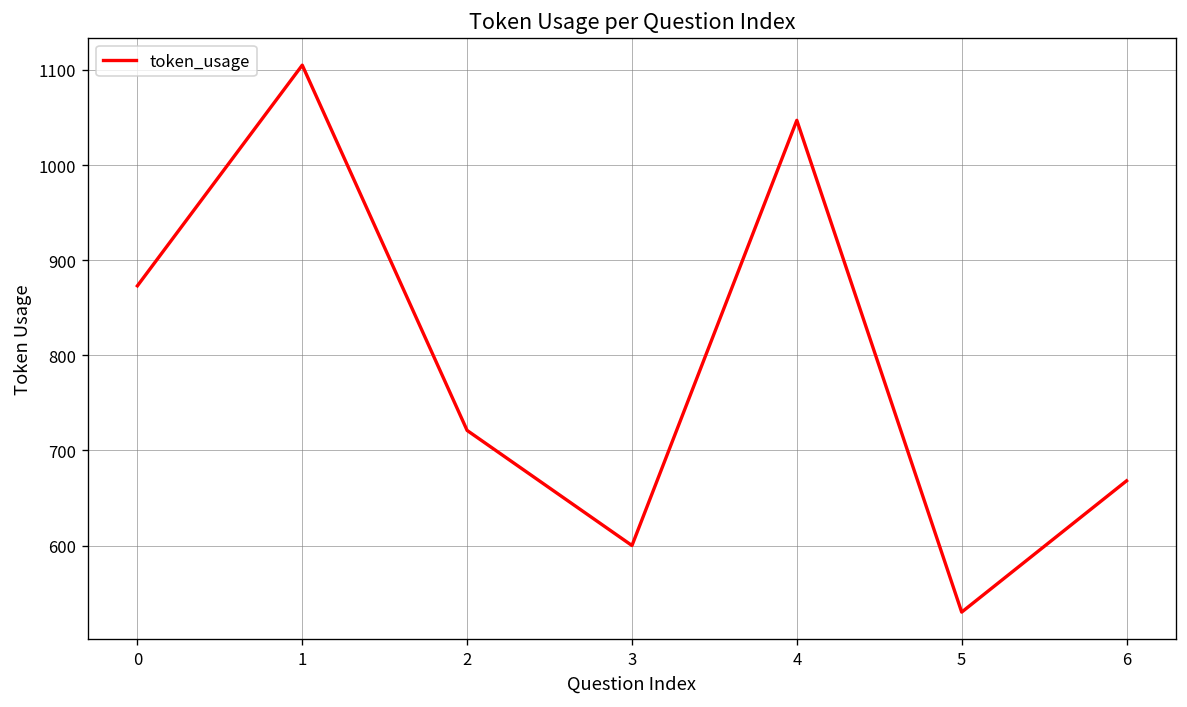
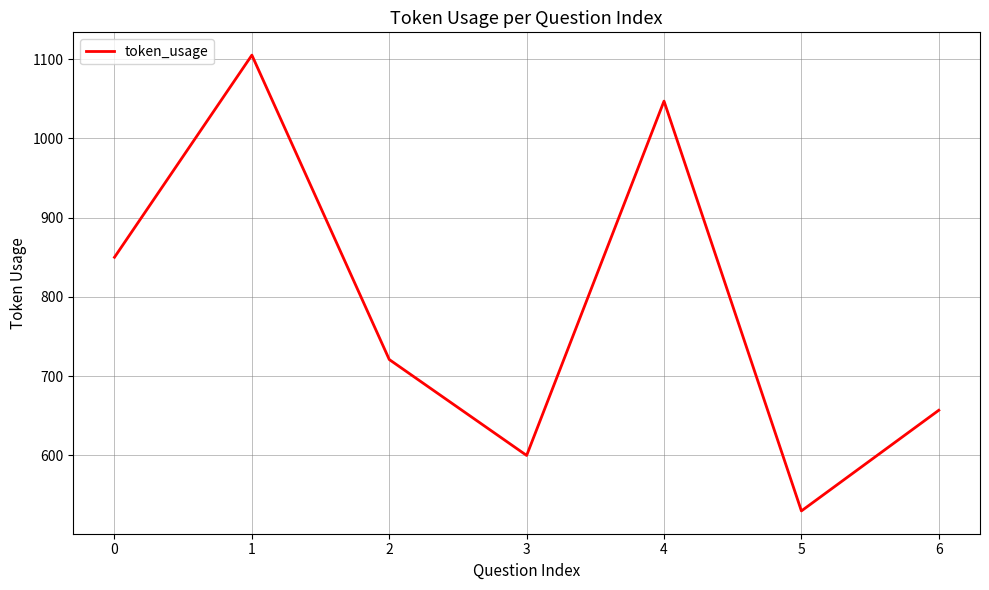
0: 870 -> 850
6: 670 -> 660
